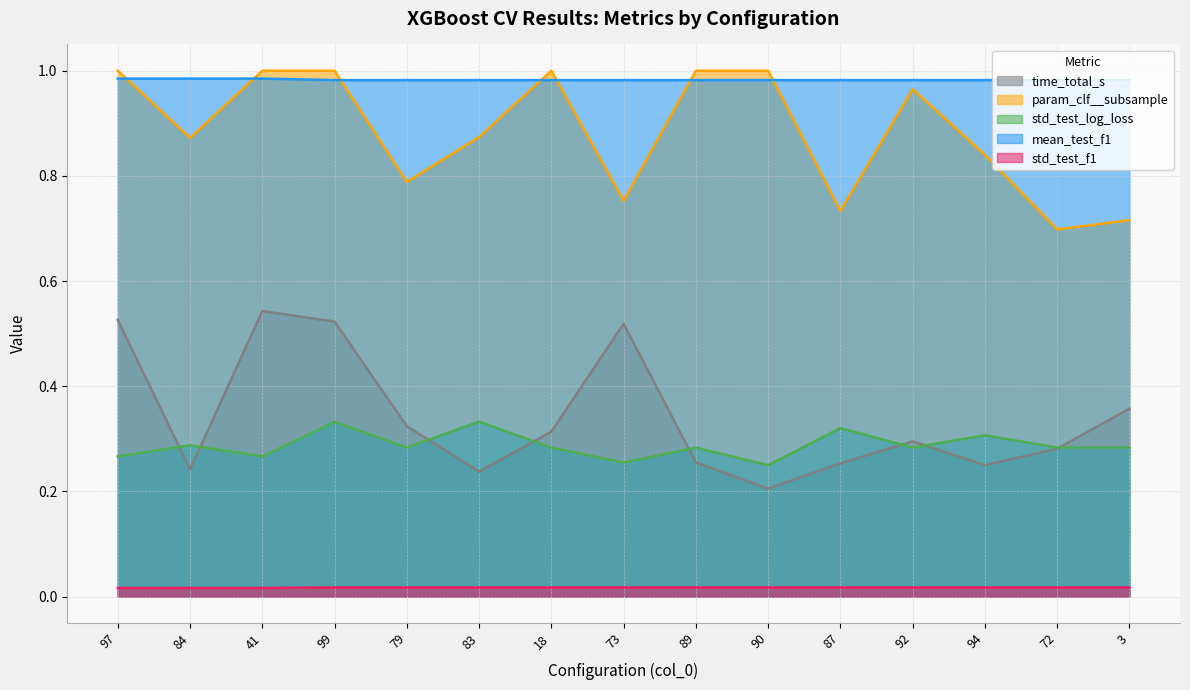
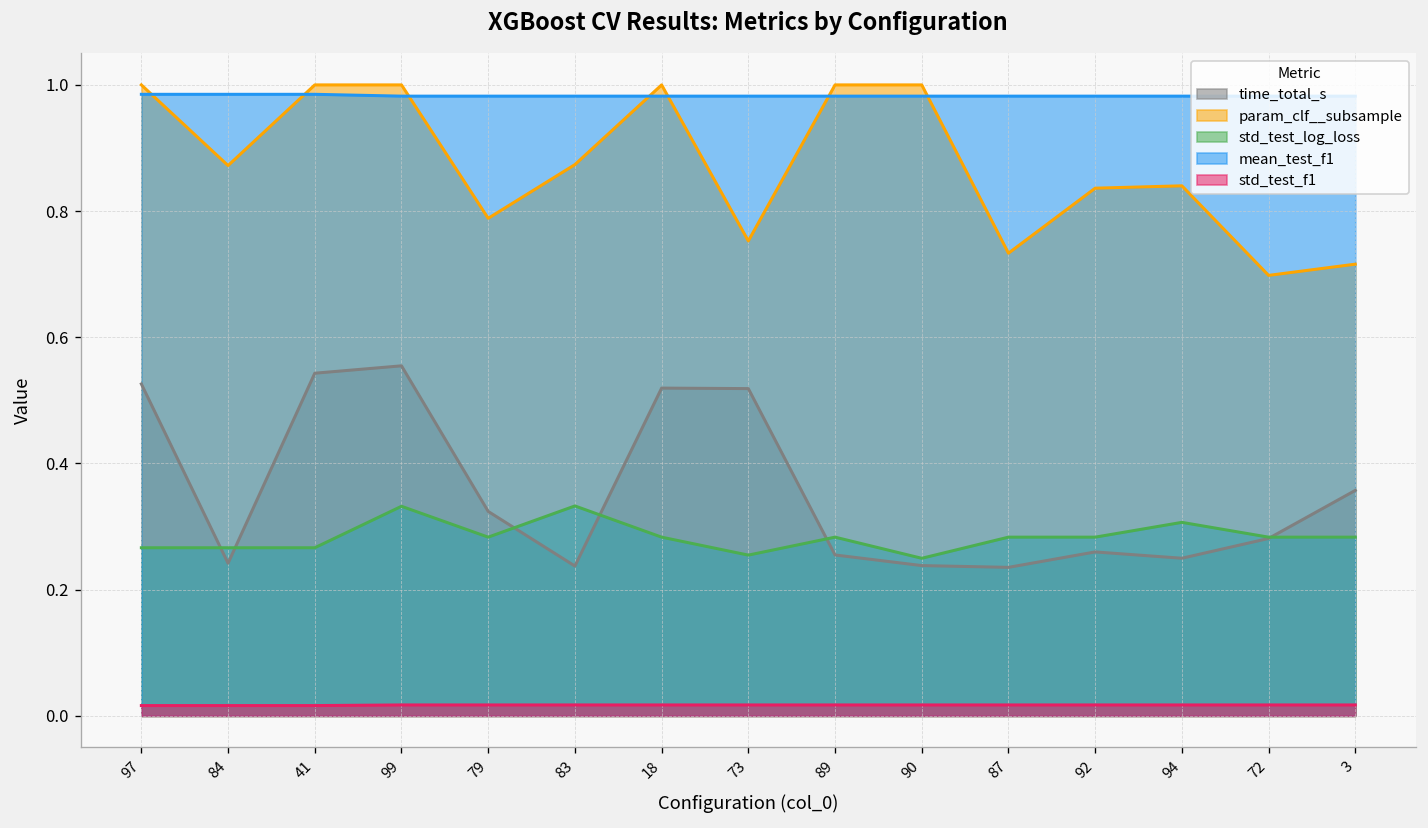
std_test_log_loss, 84: 0.29 -> 0.27
time_total_s, 99: 0.52 -> 0.55
time_total_s, 18: 0.31 -> 0.52
time_total_s, 90: 0.21 -> 0.24
time_total_s, 87: 0.25 -> 0.24
std_test_log_loss, 87: 0.32 -> 0.28
time_total_s, 92: 0.30 -> 0.26
param_clf__subsample, 92: 0.96 -> 0.84
